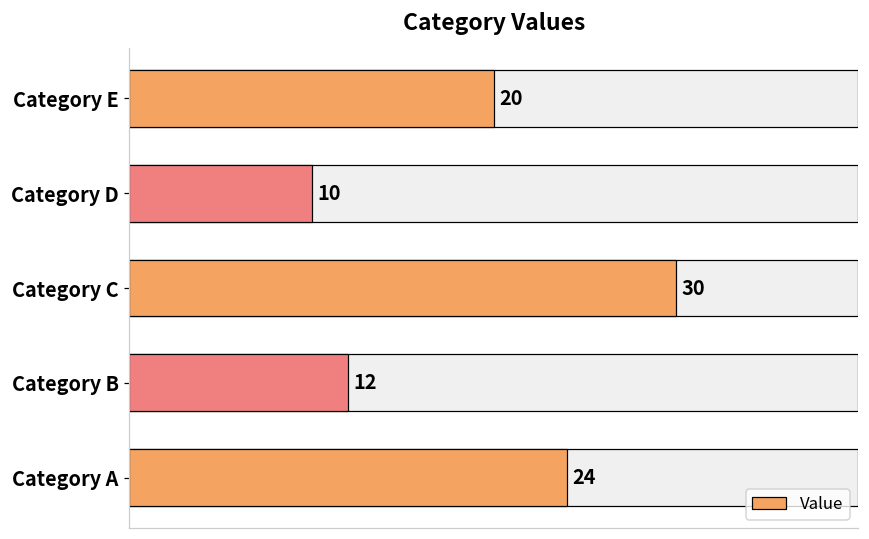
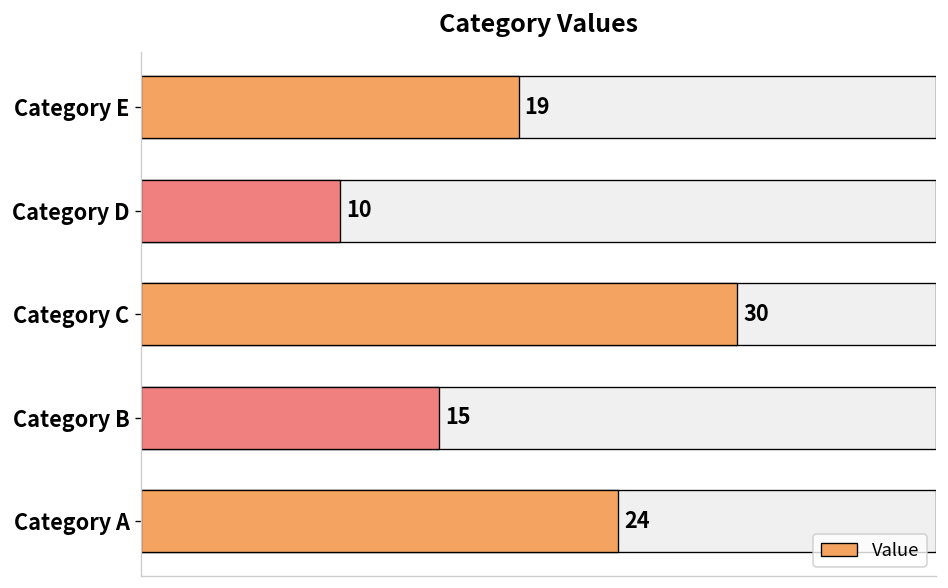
Category E: 20 -> 19
Category B: 12 -> 15
